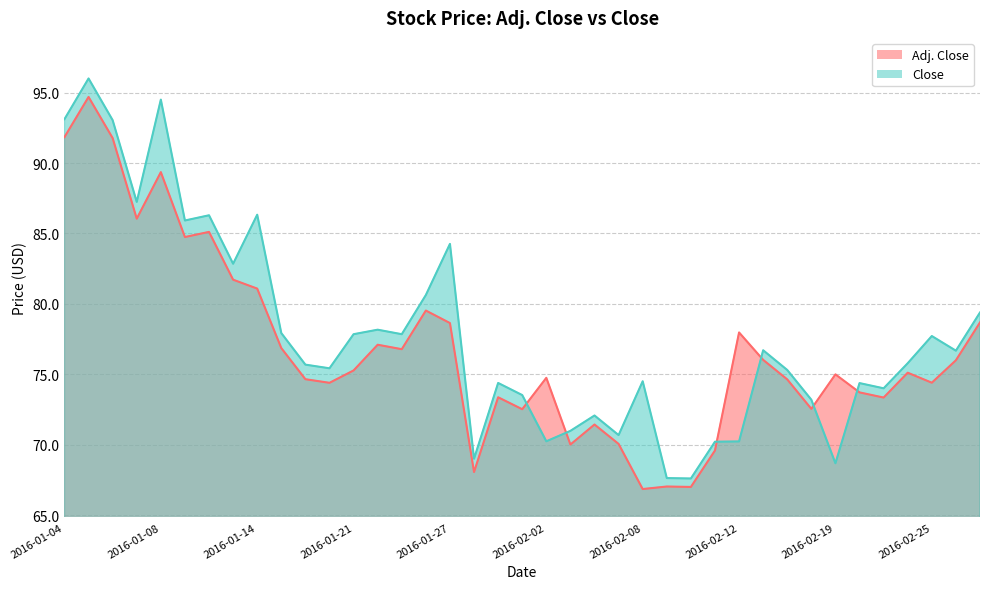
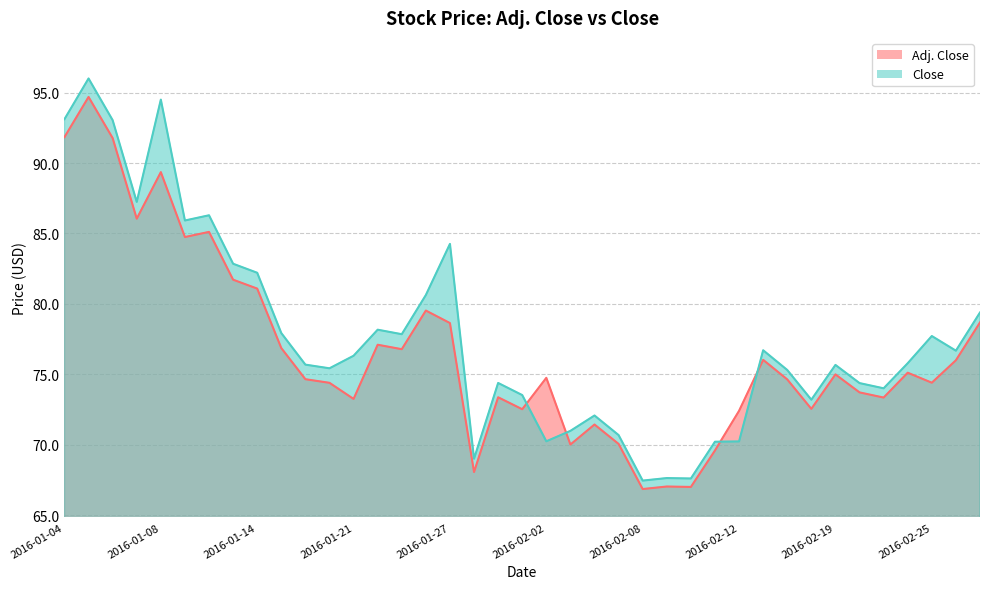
Close, 2016-01-14: 86.3 -> 82.2
Adj. Close, 2016-01-21: 75.3 -> 73.3
Close, 2016-01-21: 77.9 -> 76.3
Close, 2016-02-08: 74.5 -> 67.5
Adj. Close, 2016-02-12: 78.0 -> 72.4
Close, 2016-02-19: 68.7 -> 75.7
